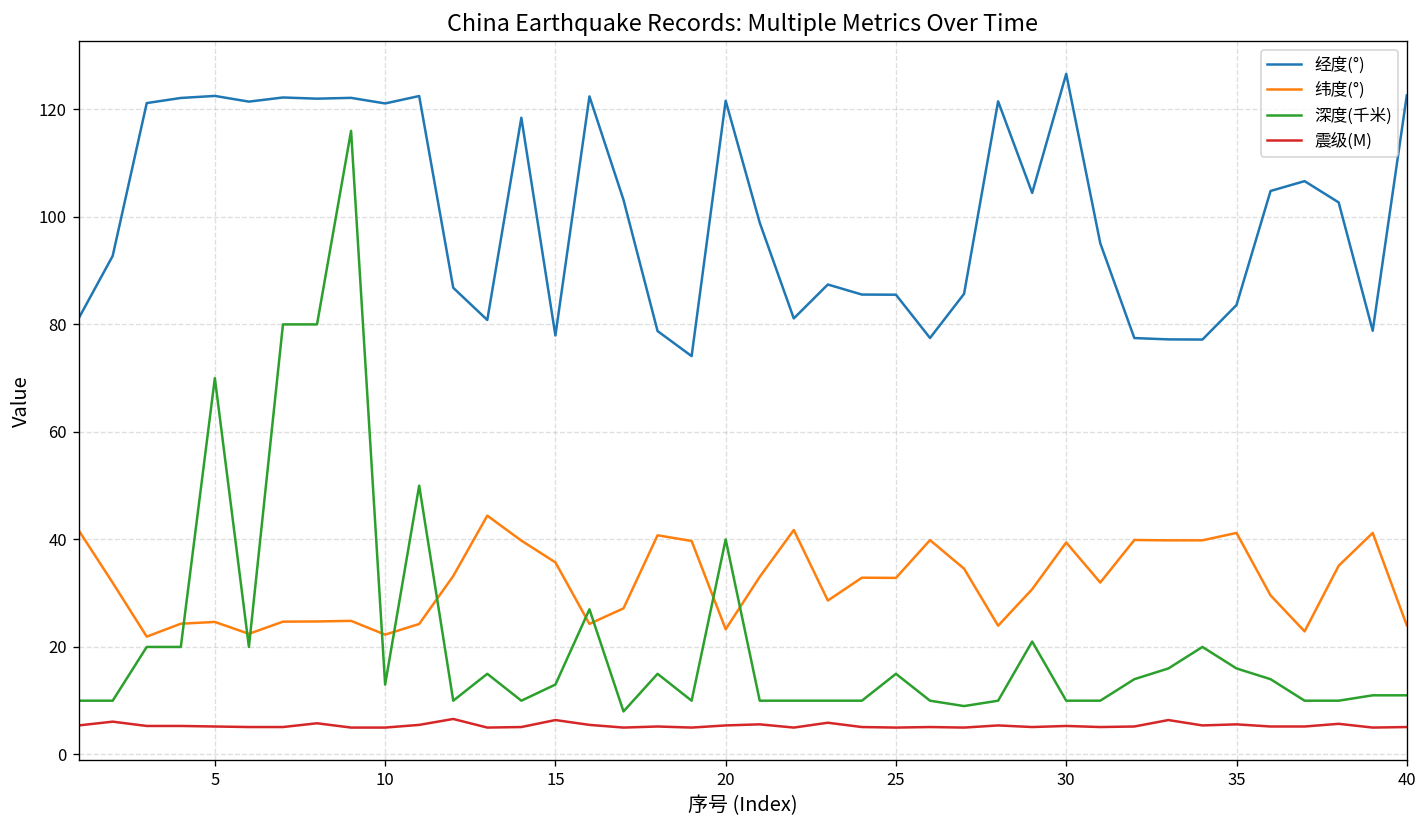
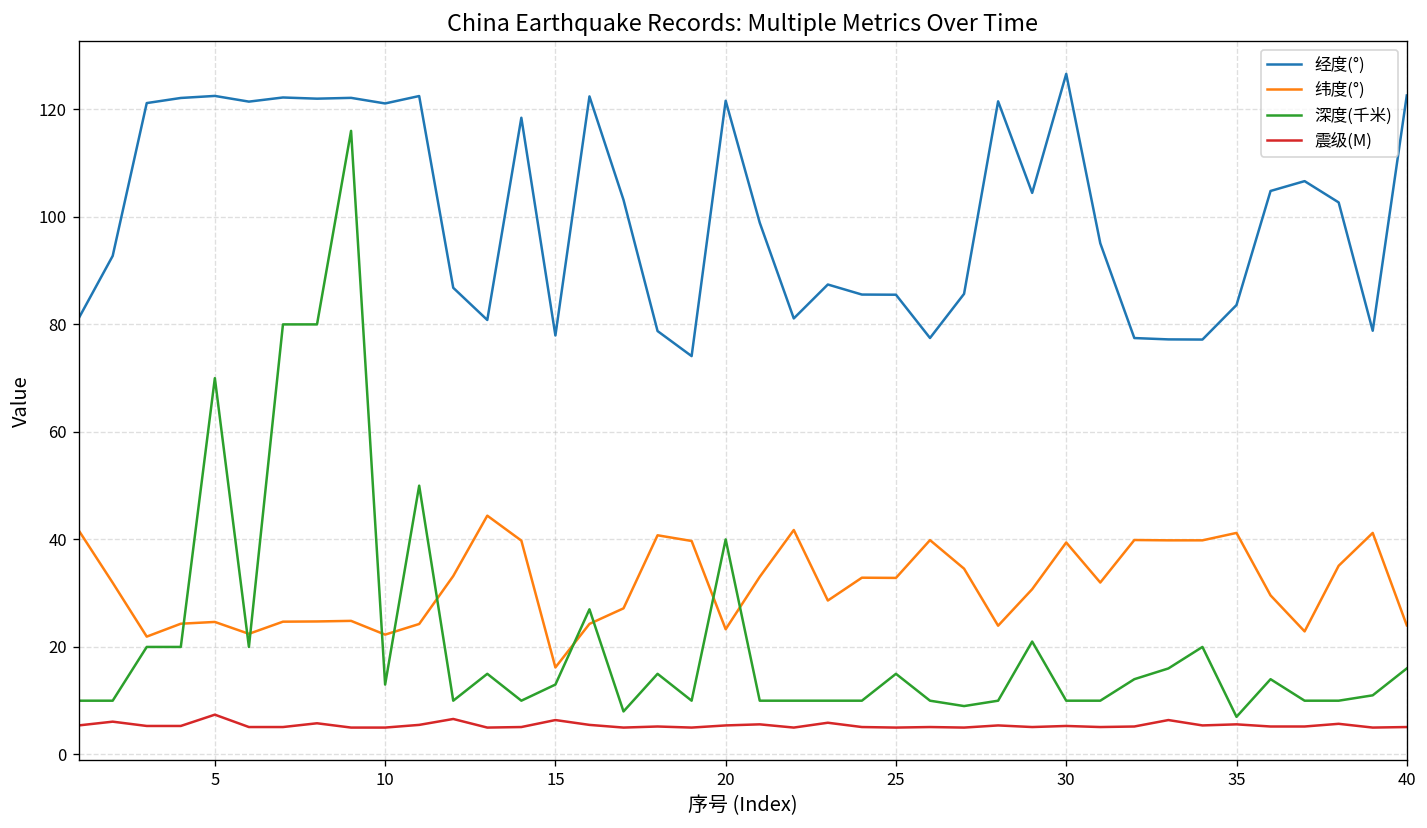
震级(M), 5: 5 -> 7
纬度(°), 15: 36 -> 16
深度(千米), 35: 16 -> 7
深度(千米), 40: 11 -> 16
